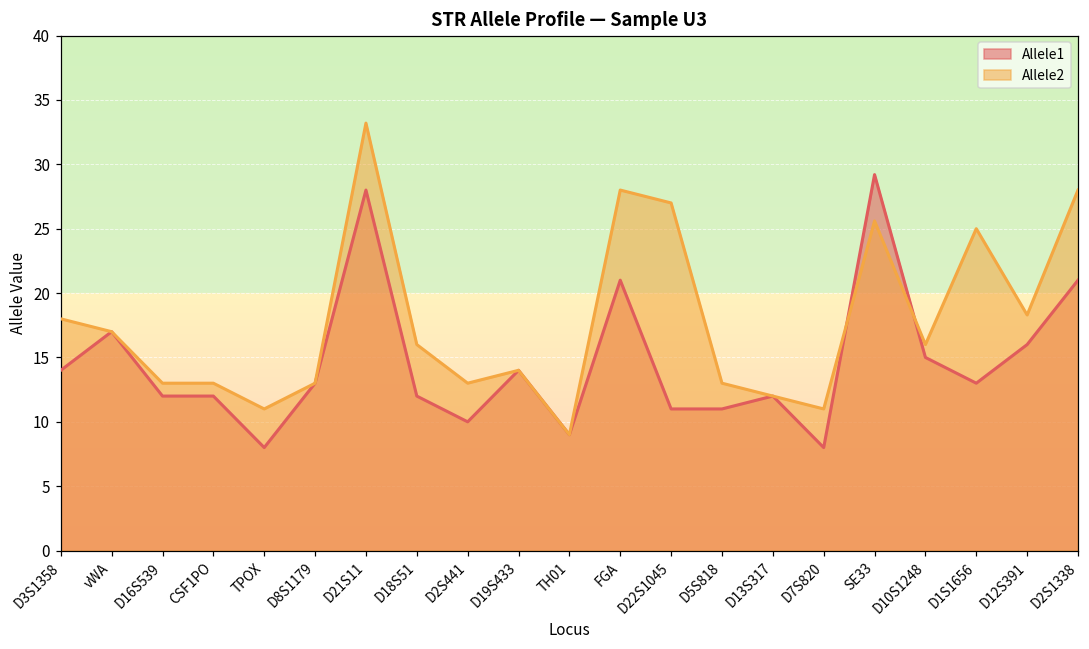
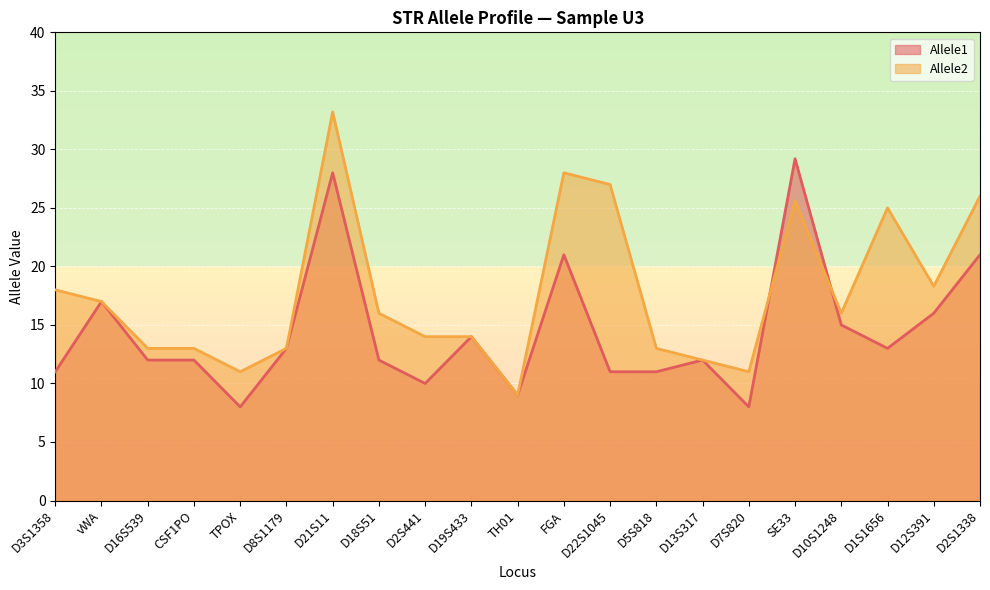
Allele1, D3S1358: 14 -> 11
Allele2, D2S441: 13 -> 14
Allele2, D2S1338: 28 -> 26
